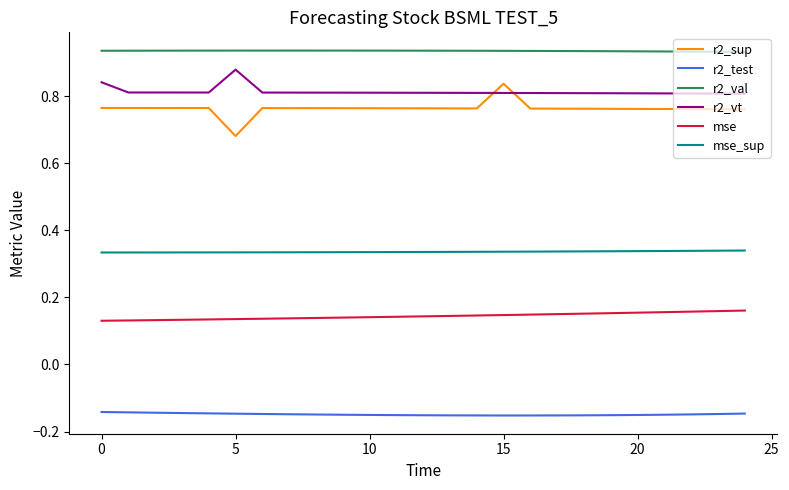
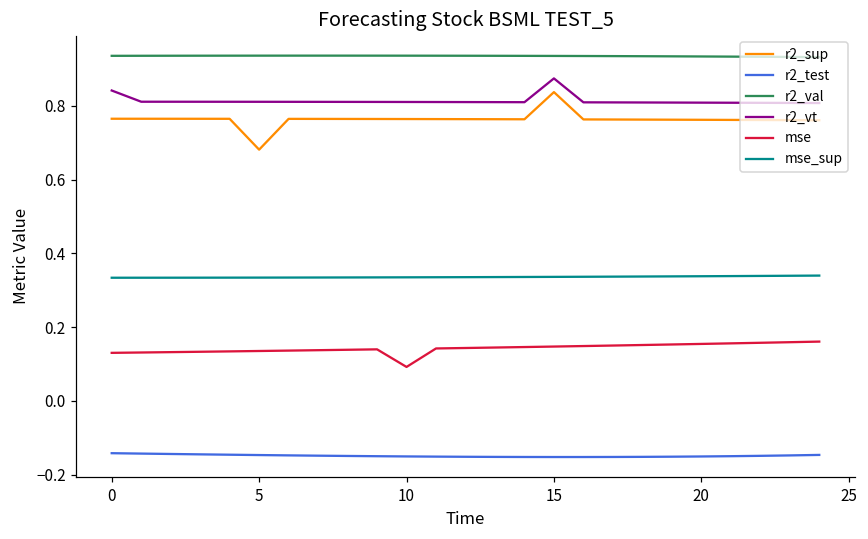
r2_vt, 5: 0.88 -> 0.81
mse, 10: 0.14 -> 0.09
r2_vt, 15: 0.81 -> 0.87
